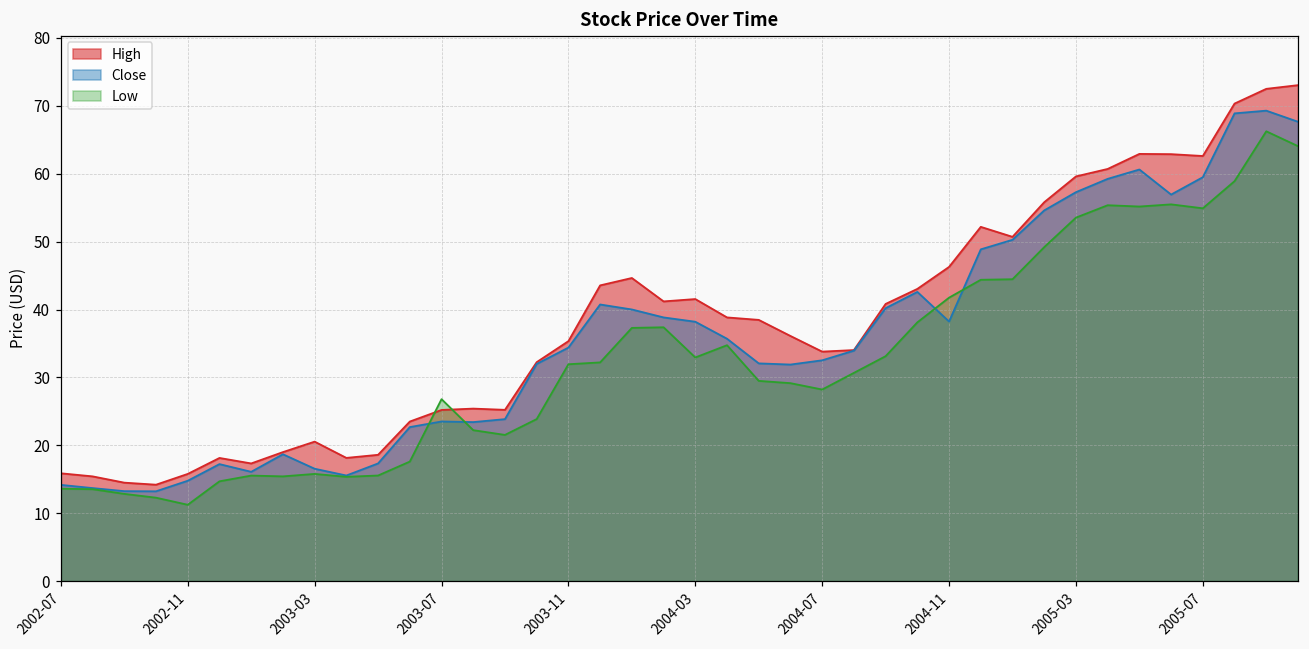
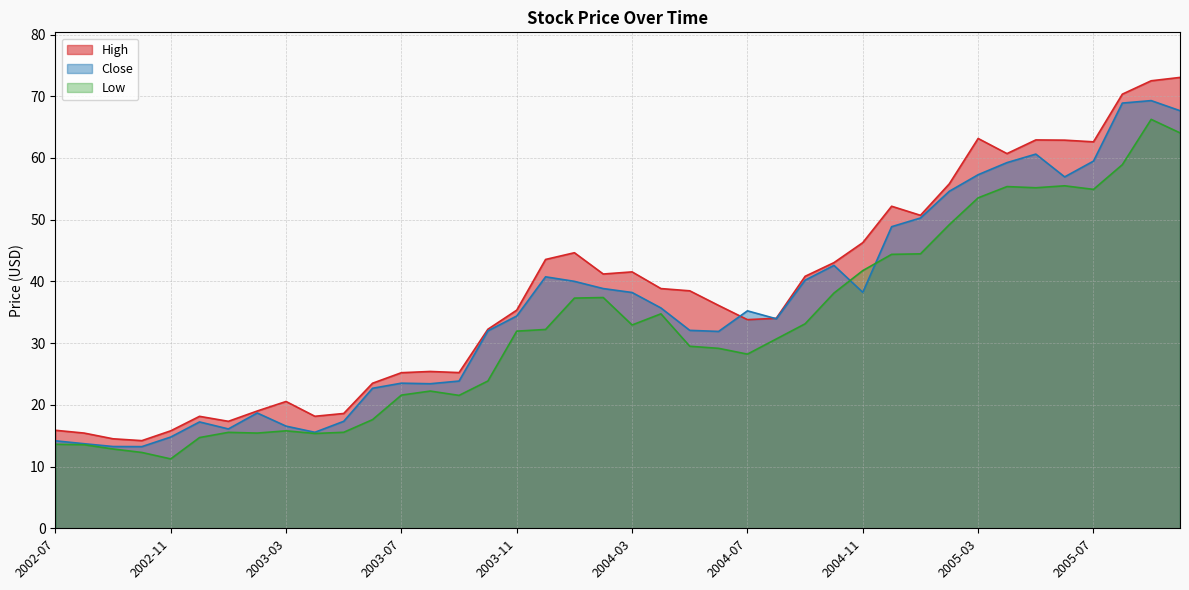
Low, 2003-07: 27 -> 22
Close, 2004-07: 33 -> 35
High, 2005-03: 60 -> 63
